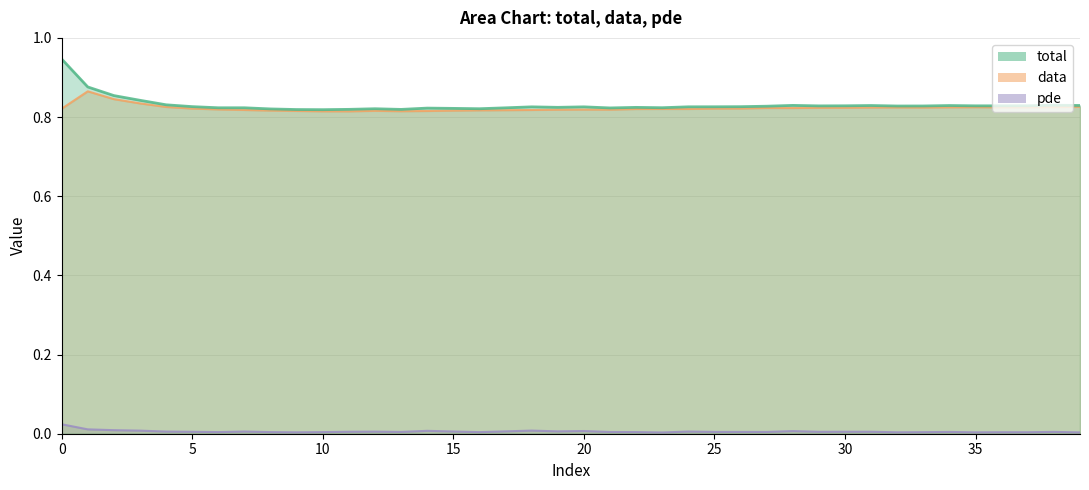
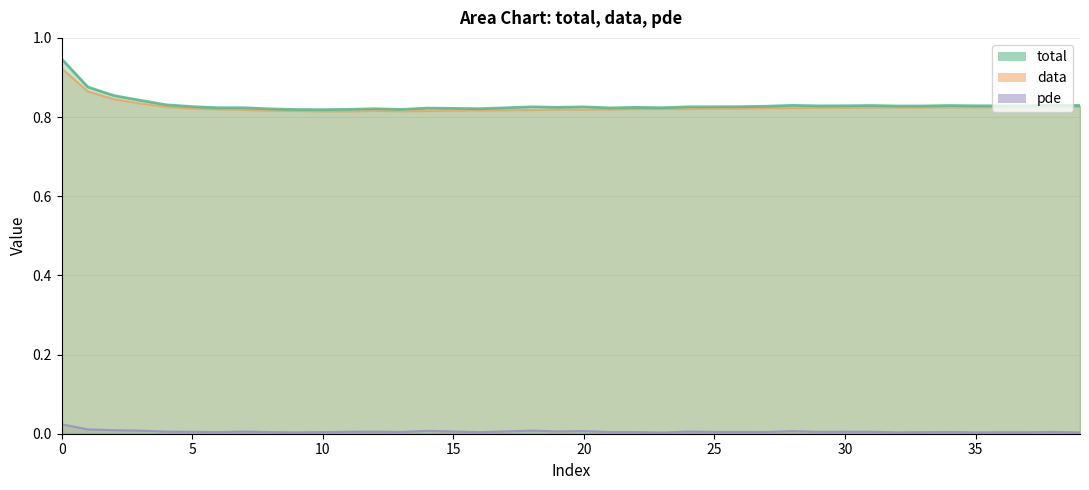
data, 0: 0.82 -> 0.92
